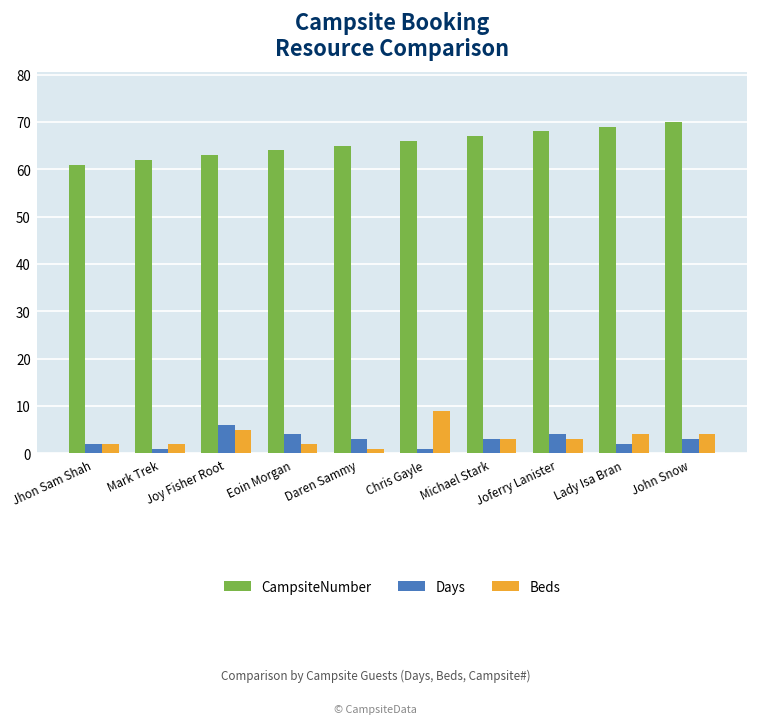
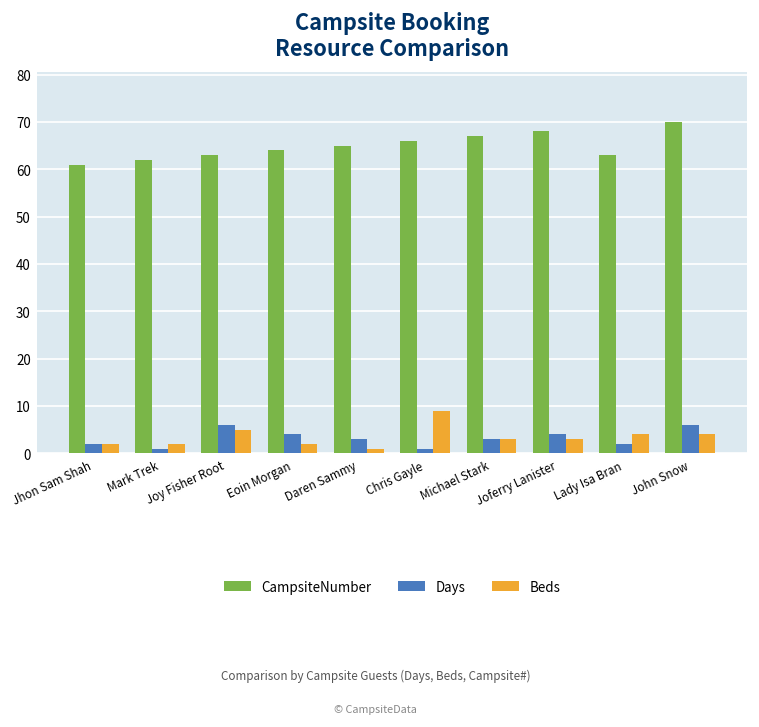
CampsiteNumber, Lady Isa Bran: 69 -> 63
Days, John Snow: 3 -> 6
